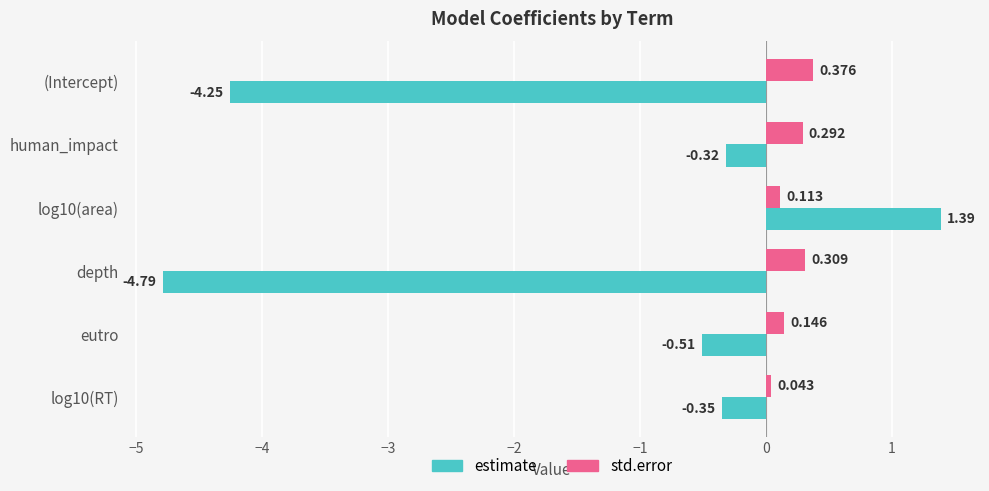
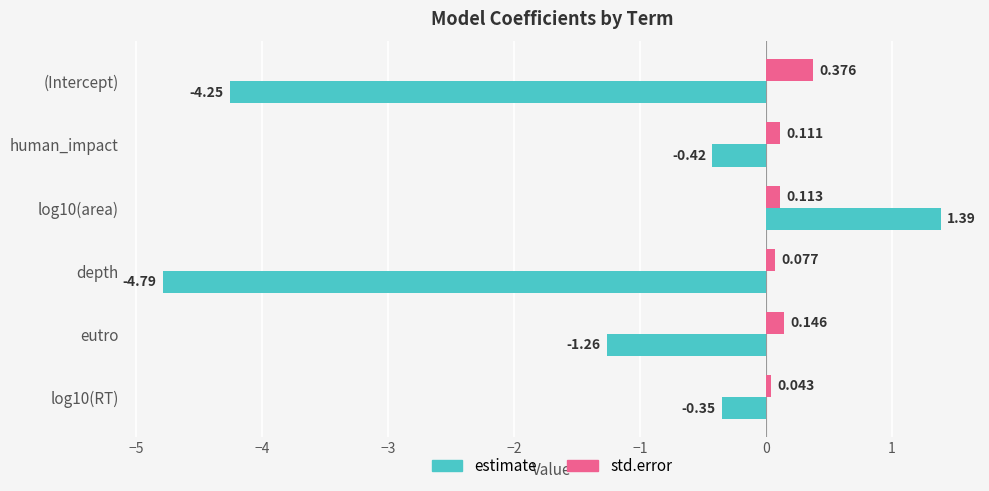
std.error, human_impact: 0.292 -> 0.111
estimate, human_impact: -0.32 -> -0.42
std.error, depth: 0.309 -> 0.077
estimate, eutro: -0.51 -> -1.26
